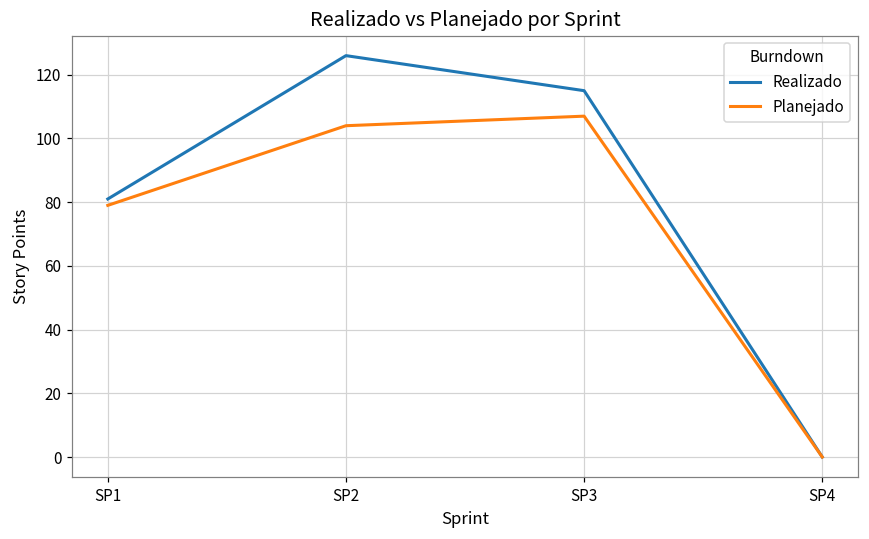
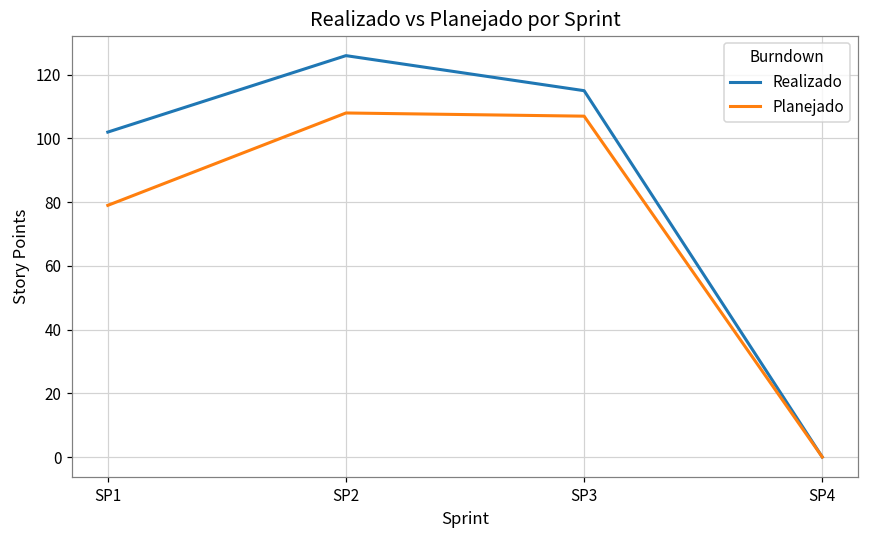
Realizado, SP1: 81 -> 102
Planejado, SP2: 104 -> 108
